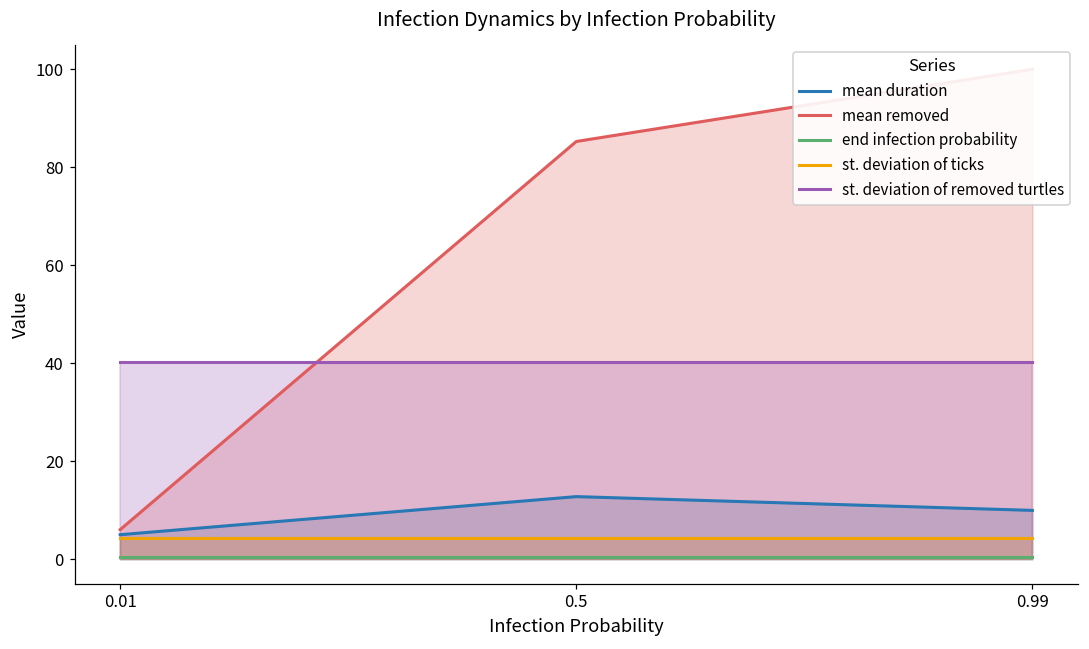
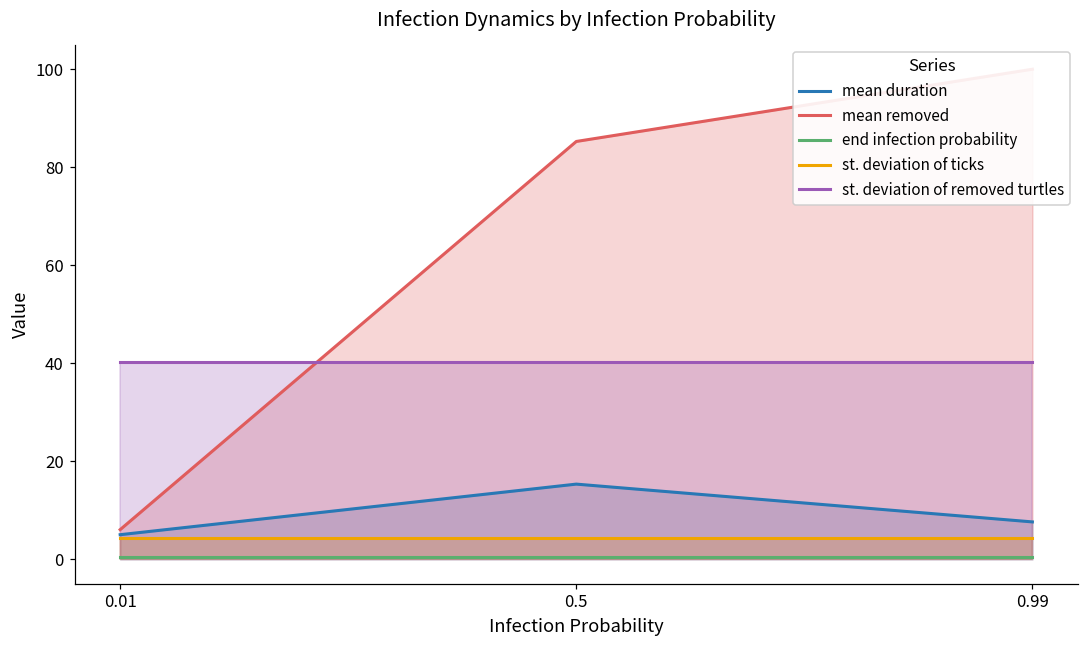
mean duration, 0.5: 13 -> 15
mean duration, 0.99: 10 -> 8
